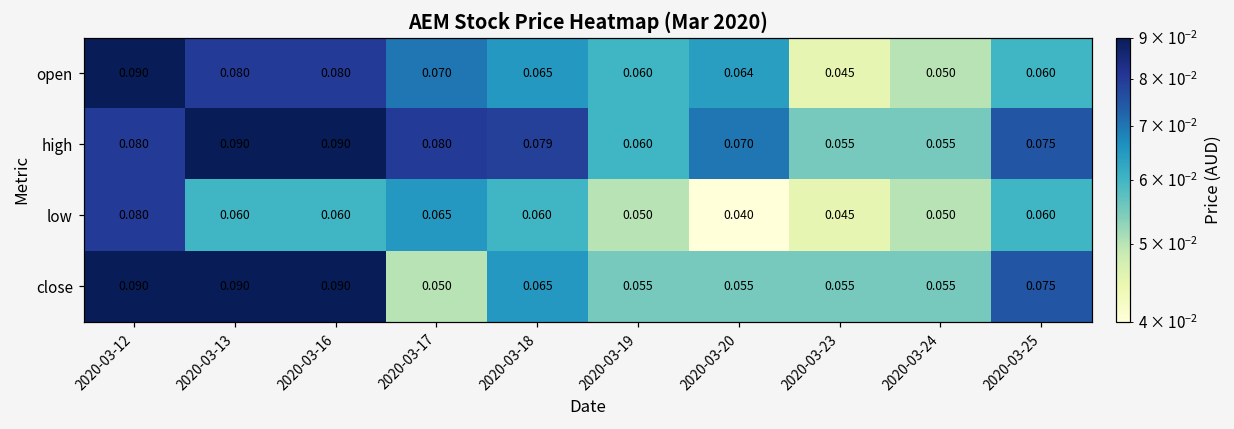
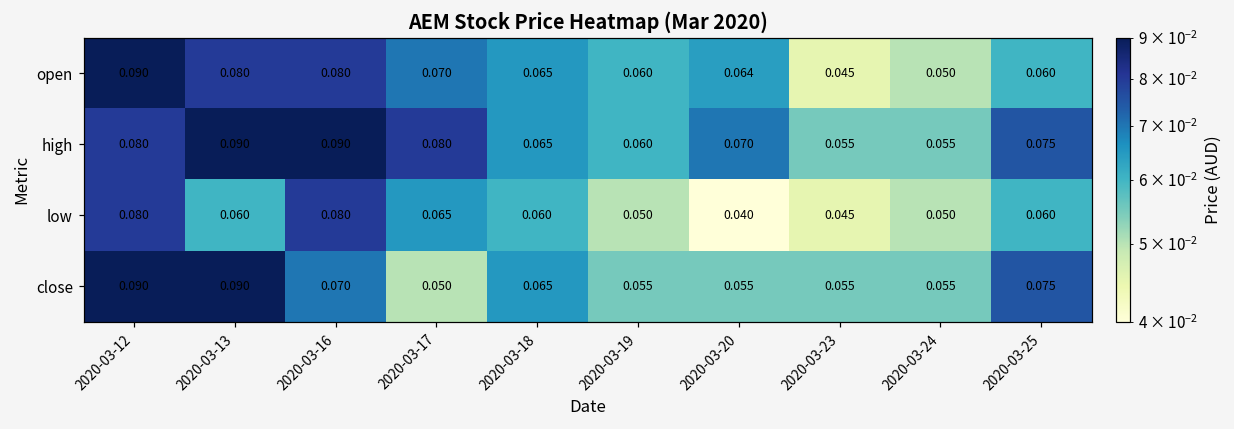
high, 2020-03-18: 0.079 -> 0.065
low, 2020-03-16: 0.060 -> 0.080
close, 2020-03-16: 0.090 -> 0.070
